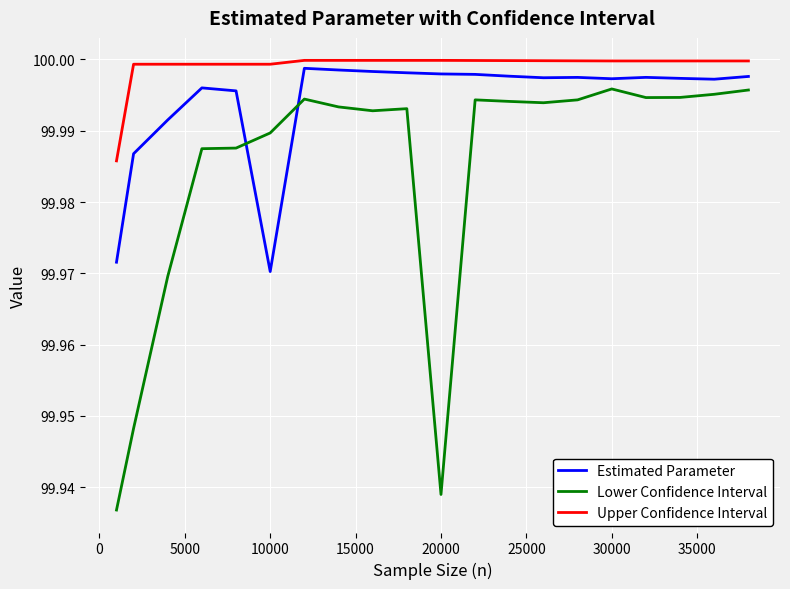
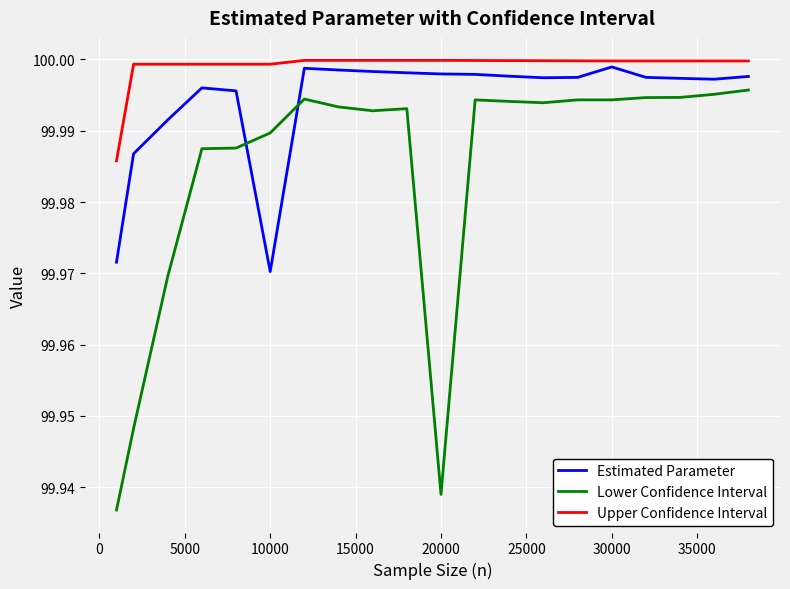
Estimated Parameter, 30000: 99.997 -> 99.999
Lower Confidence Interval, 30000: 99.996 -> 99.994
